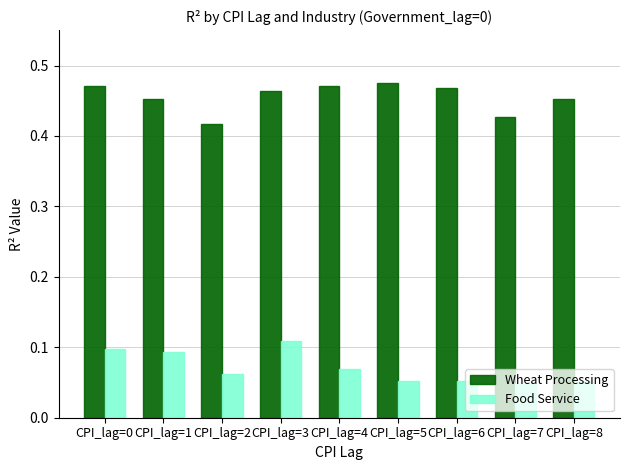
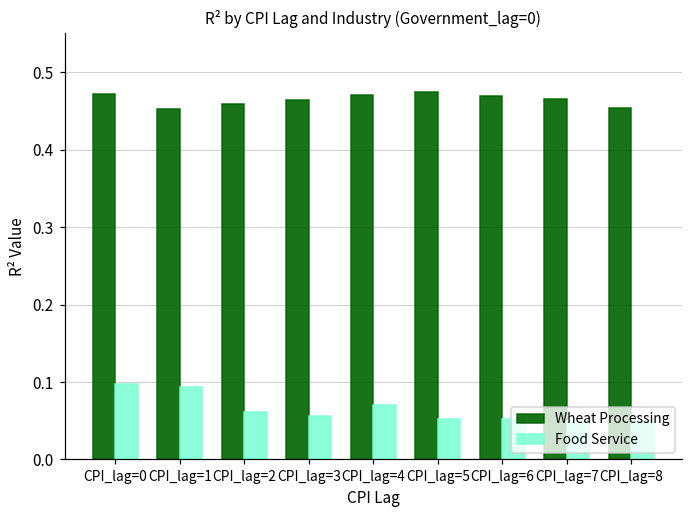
Wheat Processing, CPI_lag=2: 0.42 -> 0.46
Food Service, CPI_lag=3: 0.11 -> 0.06
Wheat Processing, CPI_lag=7: 0.43 -> 0.46
